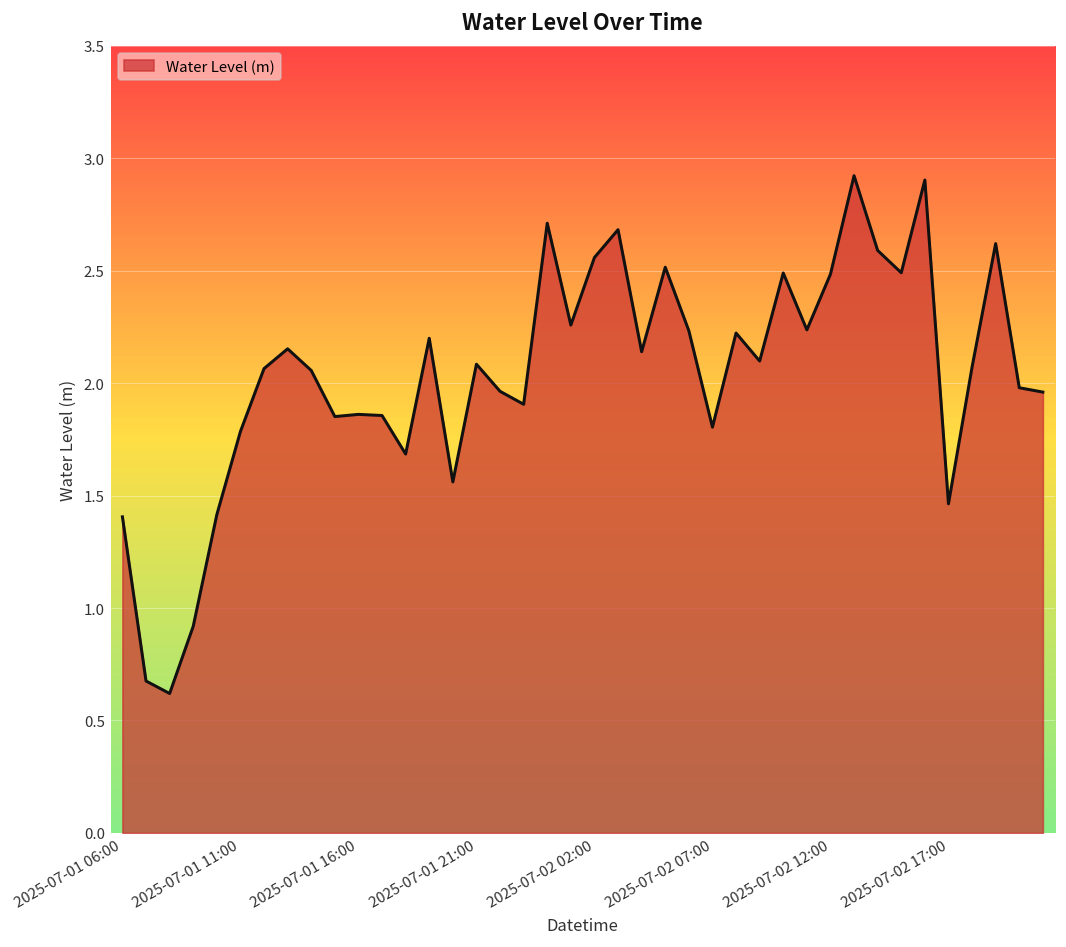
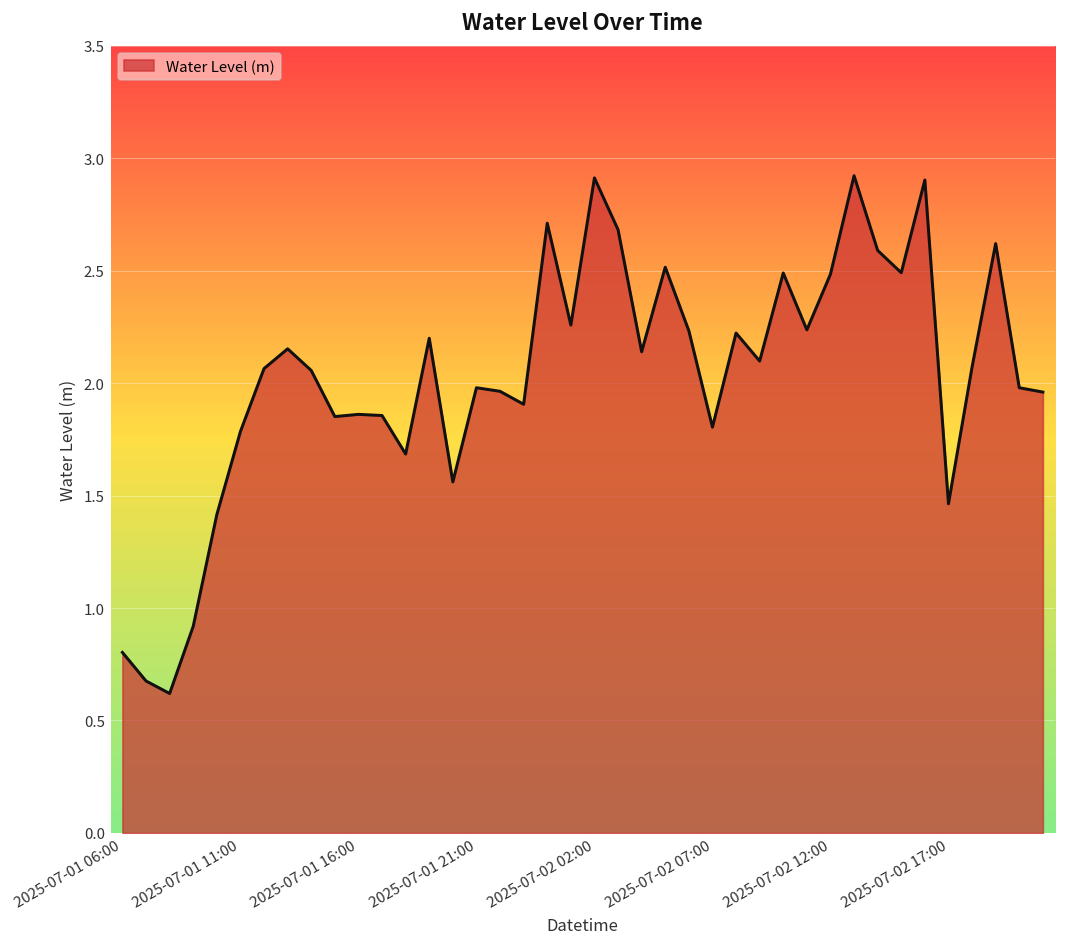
2025-07-01 06:00: 1.41 -> 0.80
2025-07-01 21:00: 2.08 -> 1.98
2025-07-02 02:00: 2.56 -> 2.91
